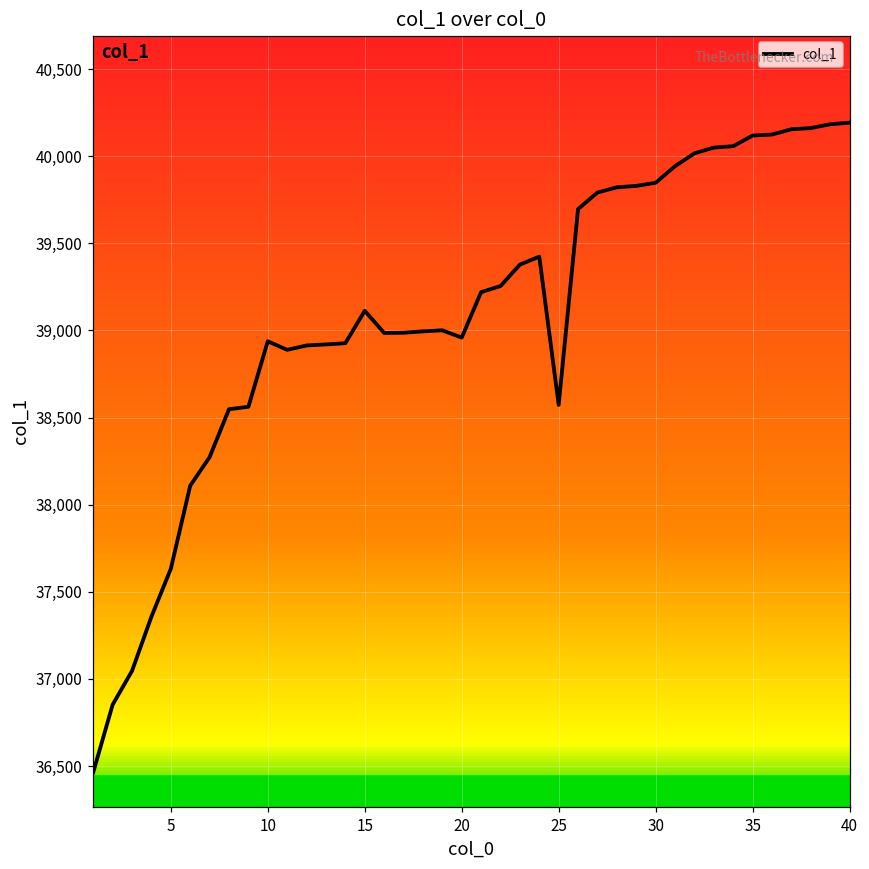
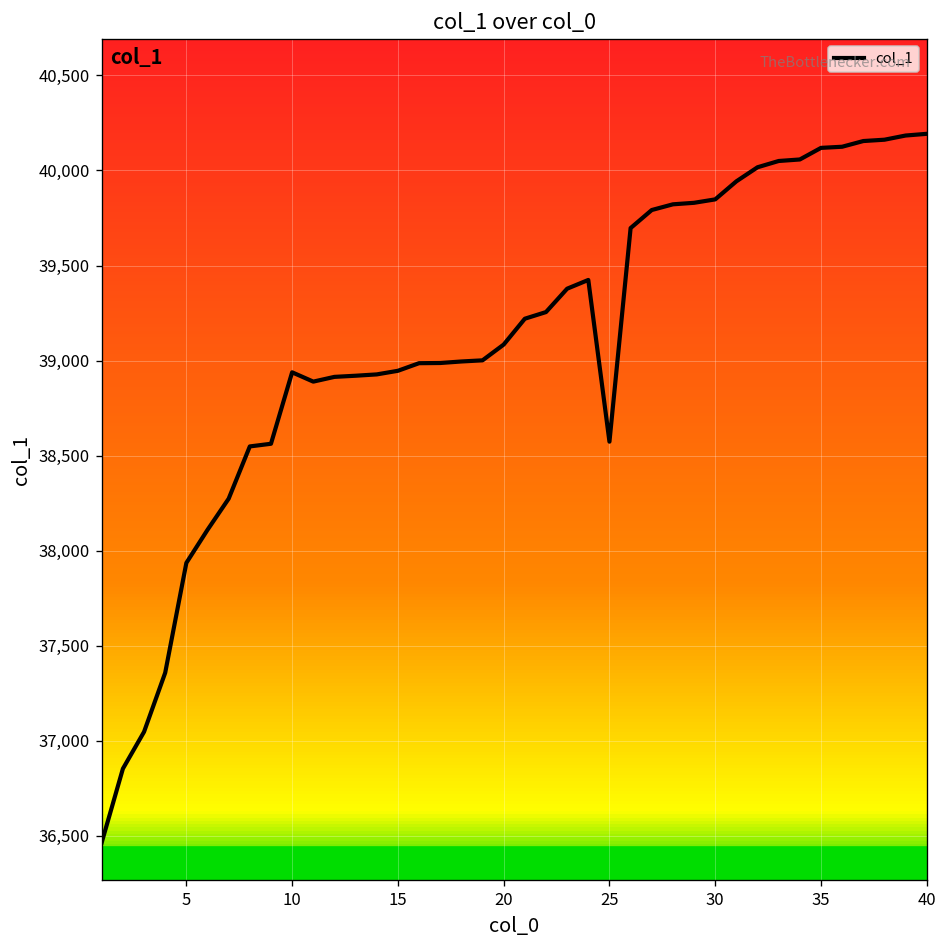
5: 37,630 -> 37,940
15: 39,110 -> 38,950
20: 38,960 -> 39,080
